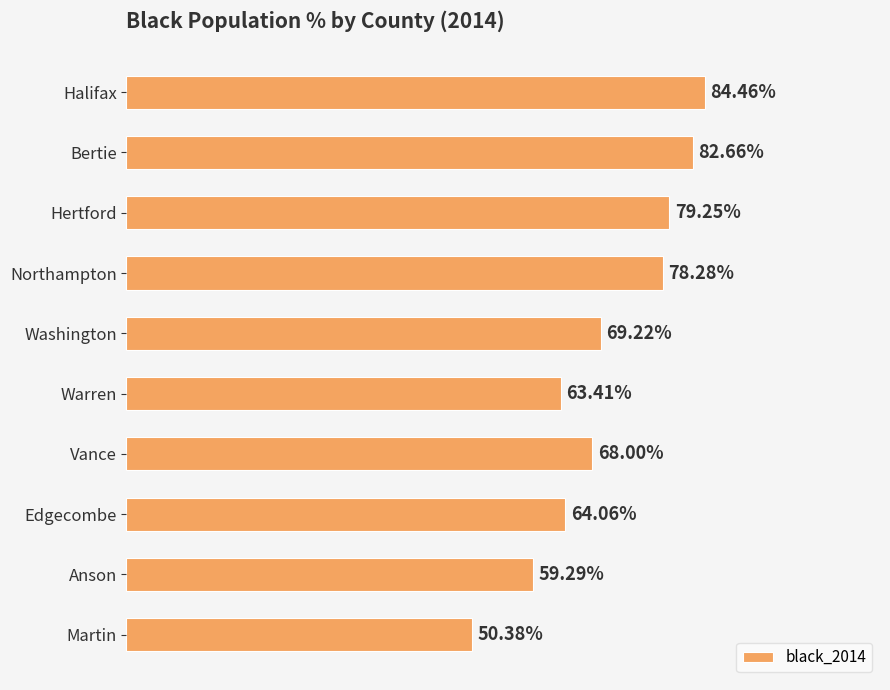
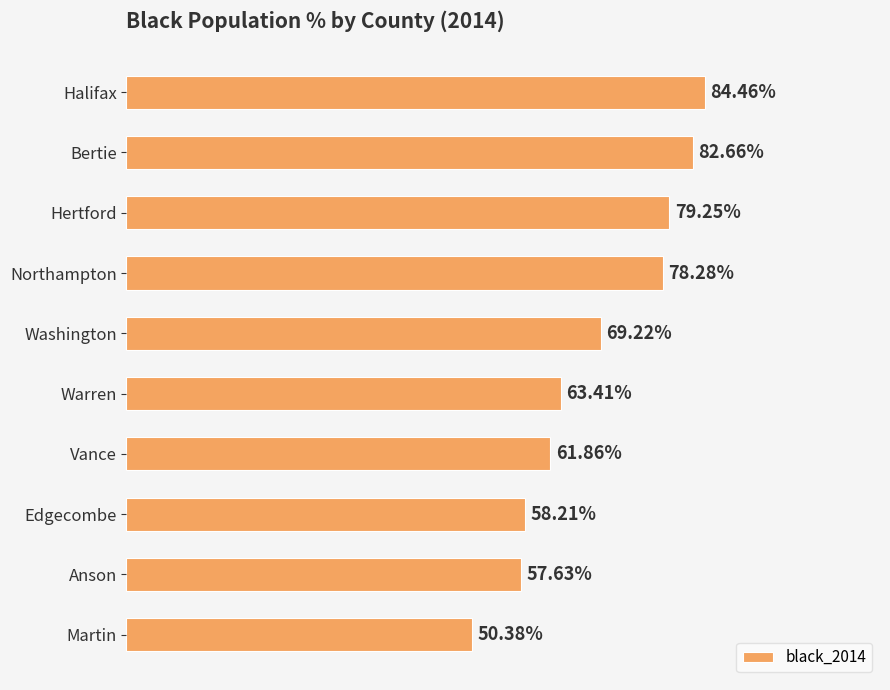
Vance: 68.00% -> 61.86%
Edgecombe: 64.06% -> 58.21%
Anson: 59.29% -> 57.63%
